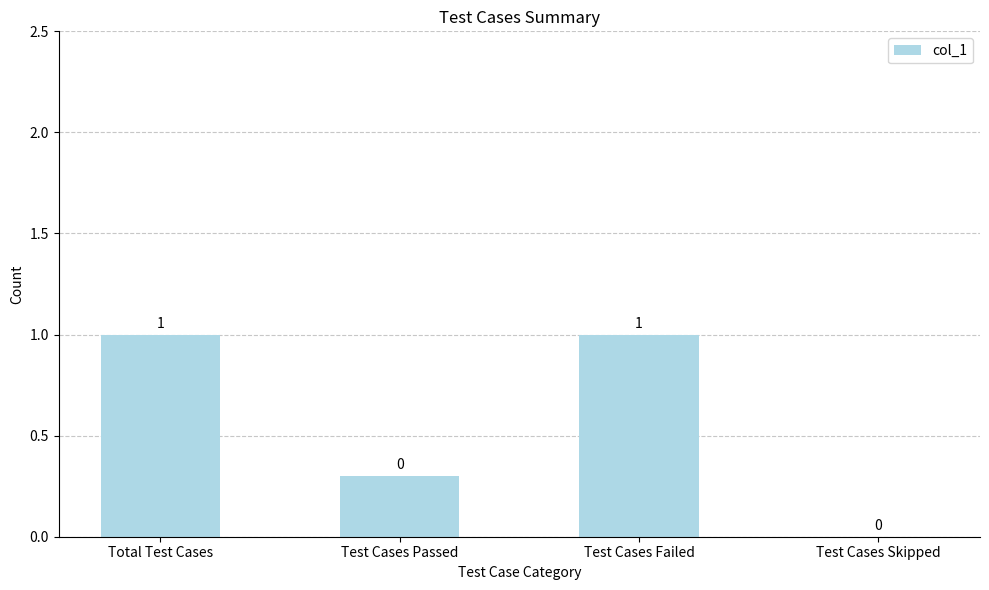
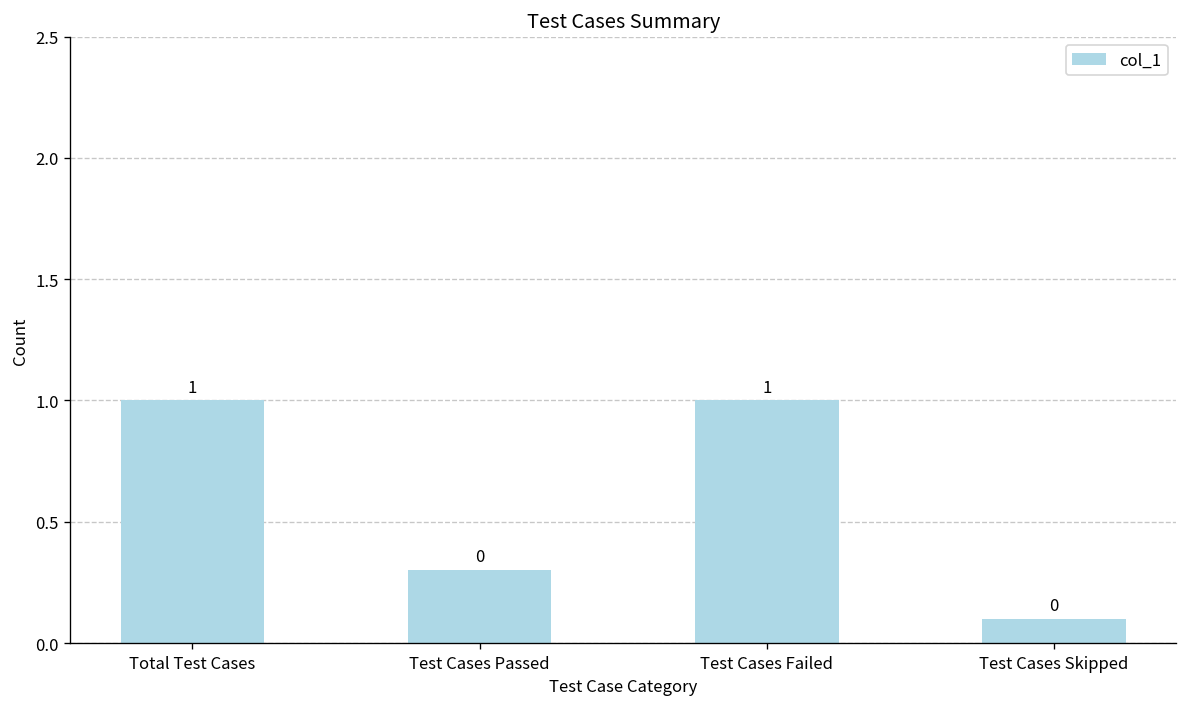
Test Cases Skipped: 0.0 -> 0.1
